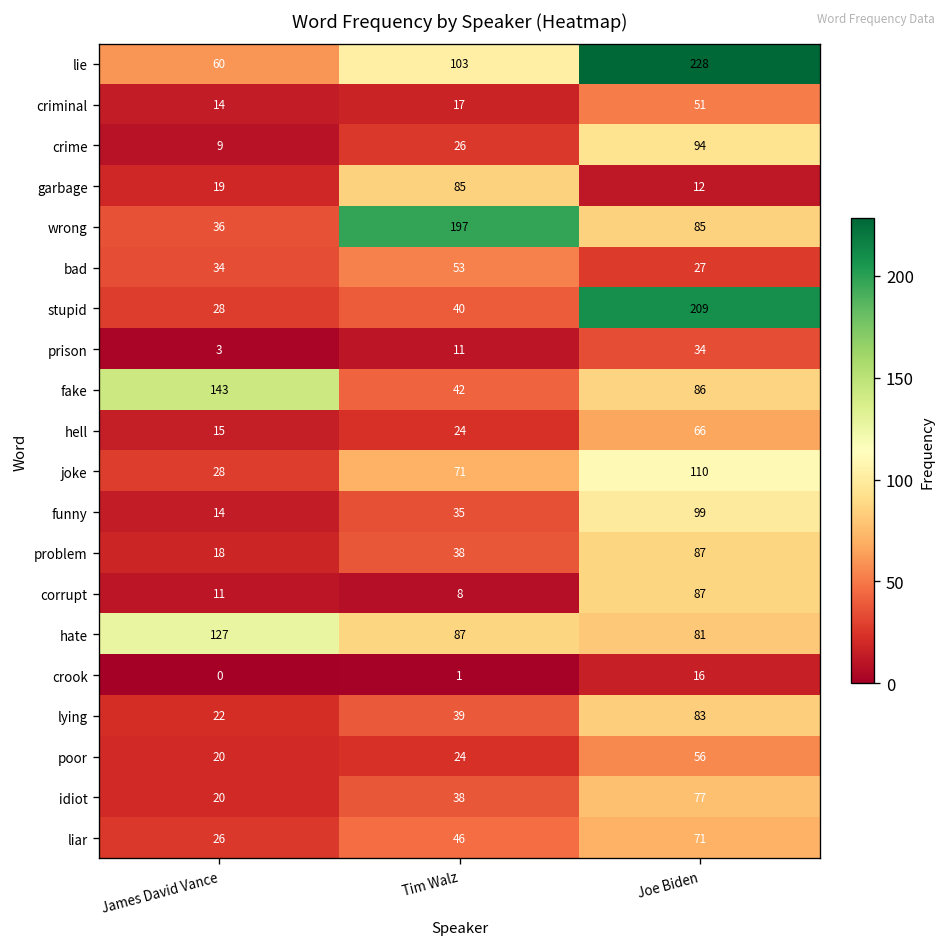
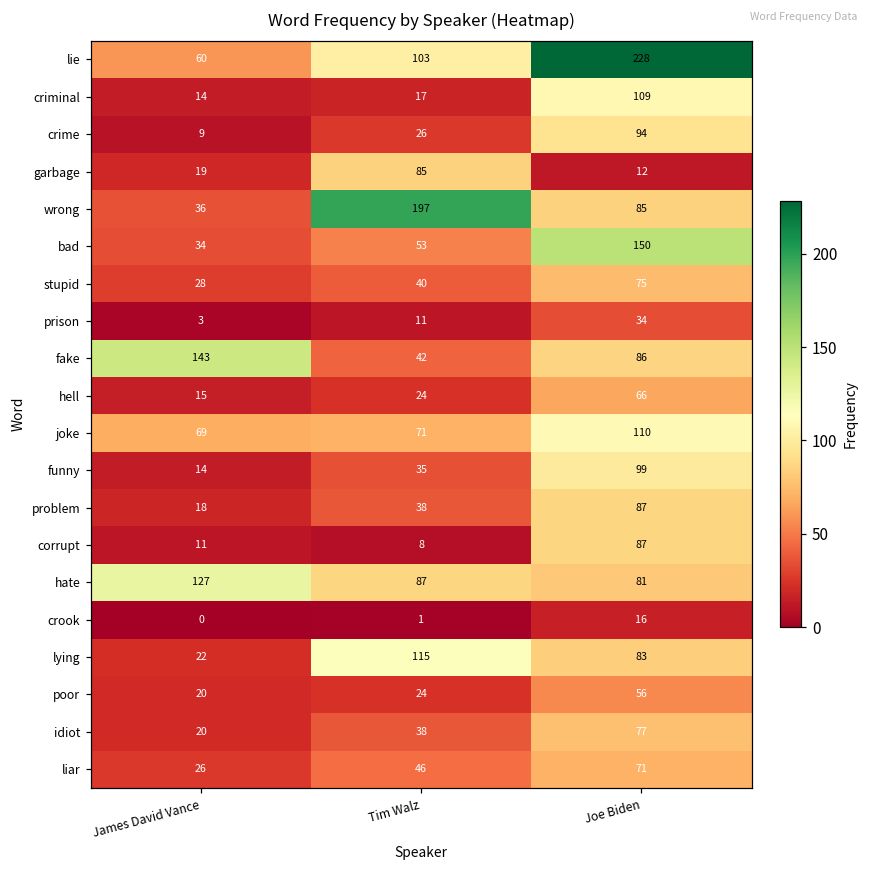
criminal, Joe Biden: 51 -> 109
bad, Joe Biden: 27 -> 150
stupid, Joe Biden: 209 -> 75
joke, James David Vance: 28 -> 69
lying, Tim Walz: 39 -> 115
